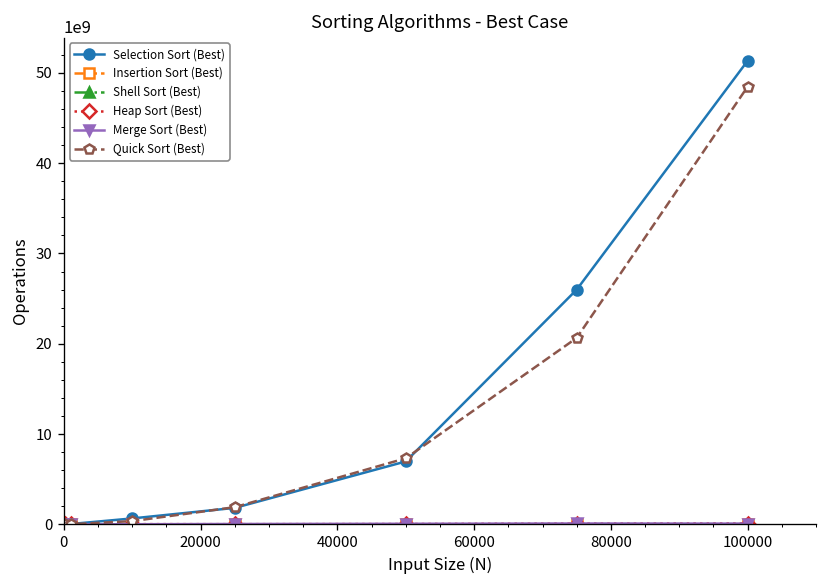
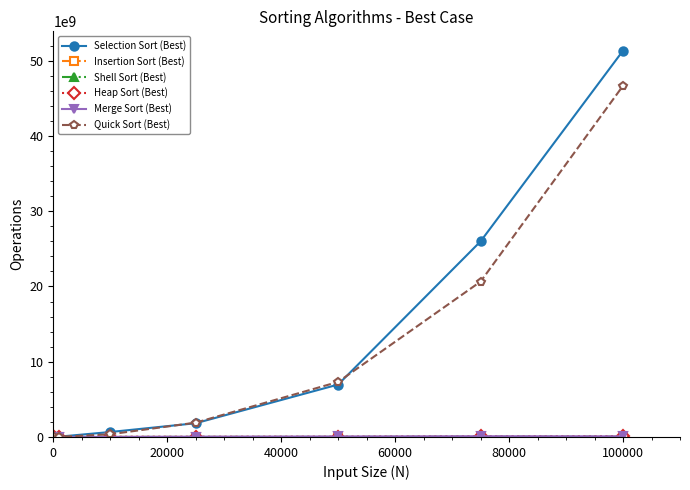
Quick Sort (Best), 100000: 48000000000 -> 47000000000
